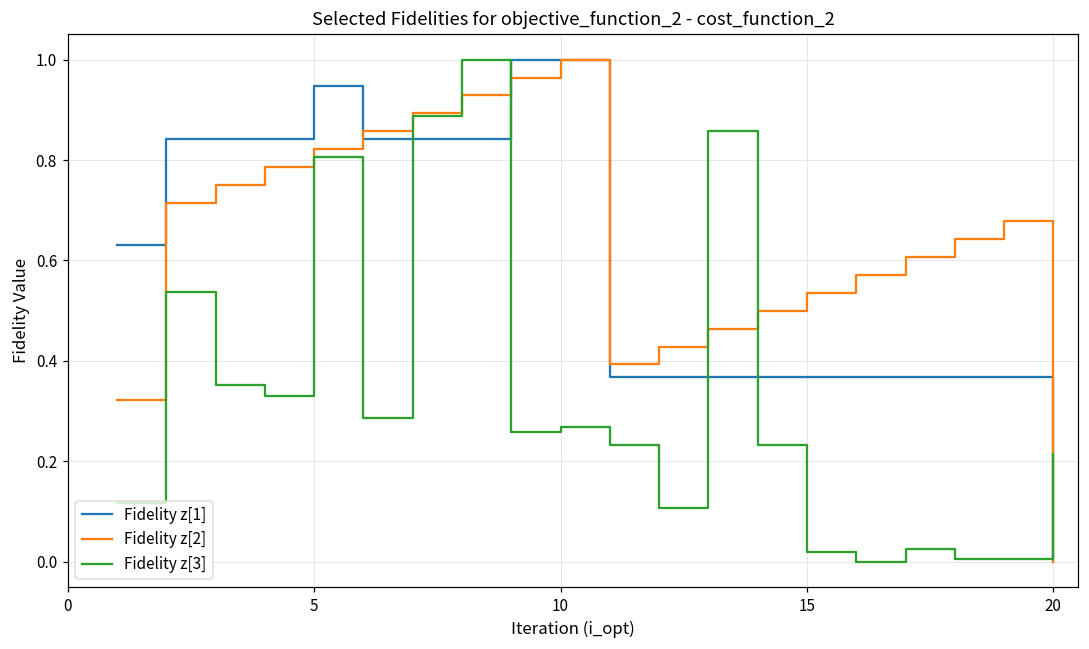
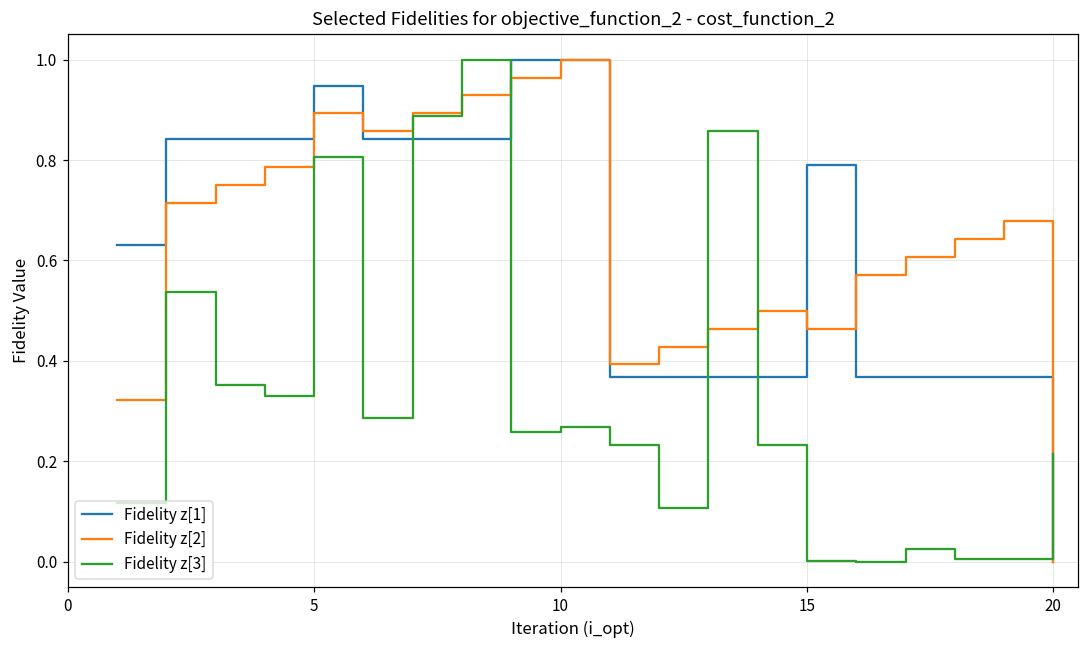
Fidelity z[2], 5: 0.82 -> 0.89
Fidelity z[1], 15: 0.37 -> 0.79
Fidelity z[2], 15: 0.54 -> 0.46
Fidelity z[3], 15: 0.02 -> 0.00
